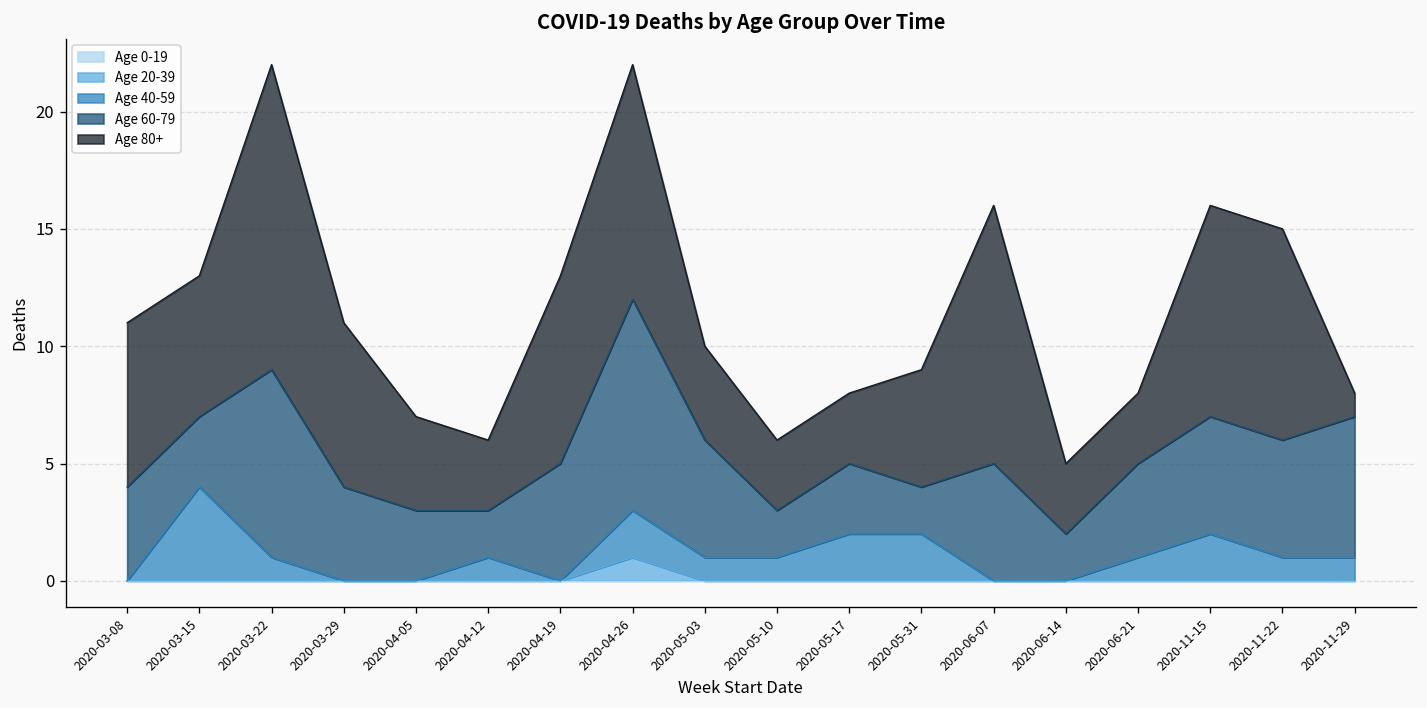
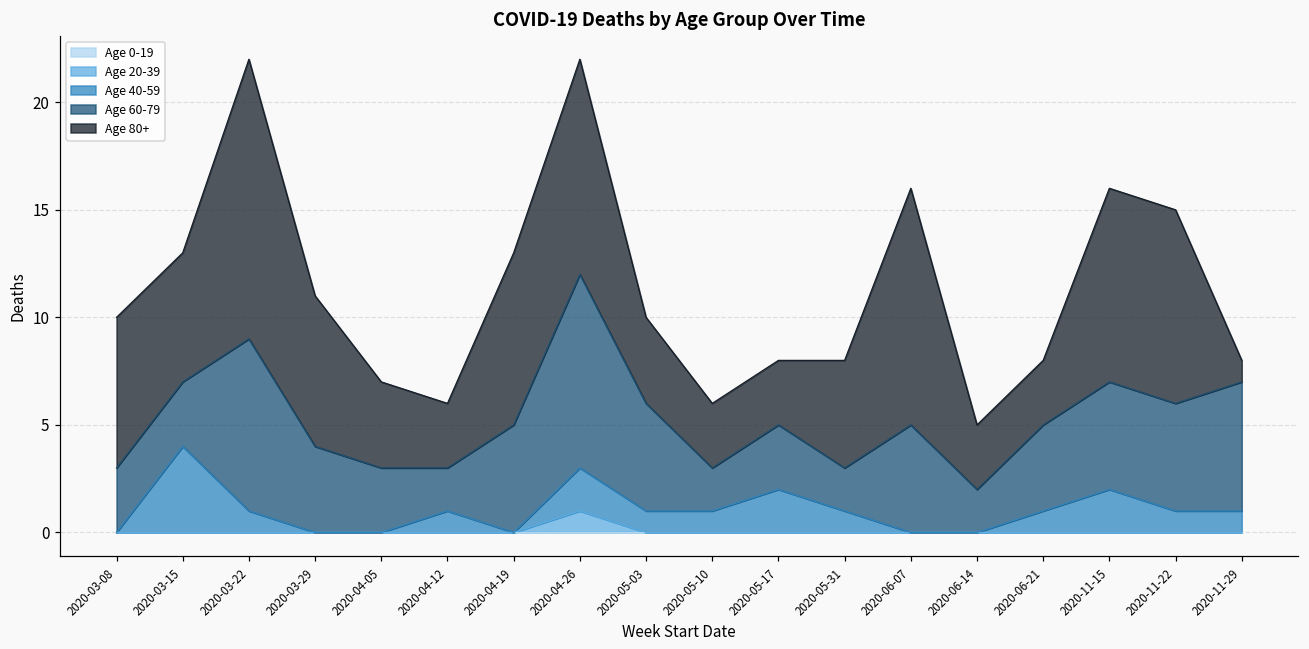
Age 60-79, 2020-03-08: 4 -> 3
Age 40-59, 2020-05-31: 2 -> 1
